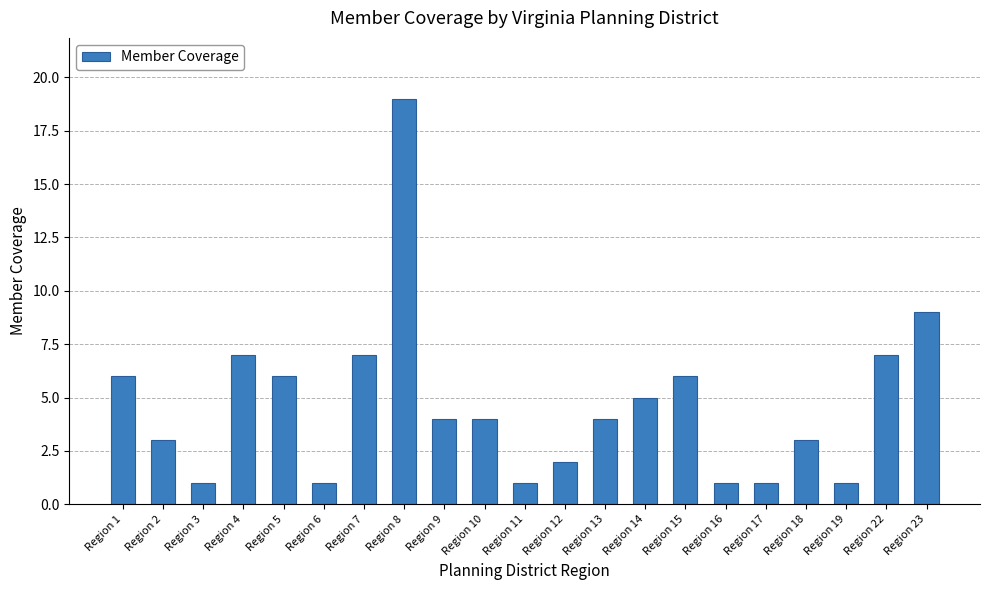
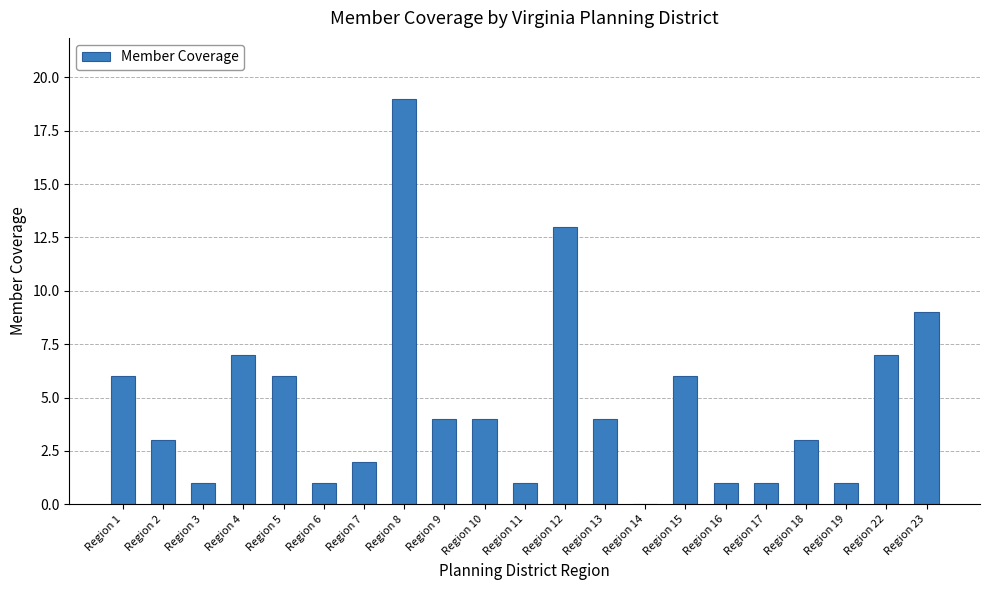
Region 7: 7 -> 2
Region 12: 2 -> 13
Region 14: 5 -> 0
